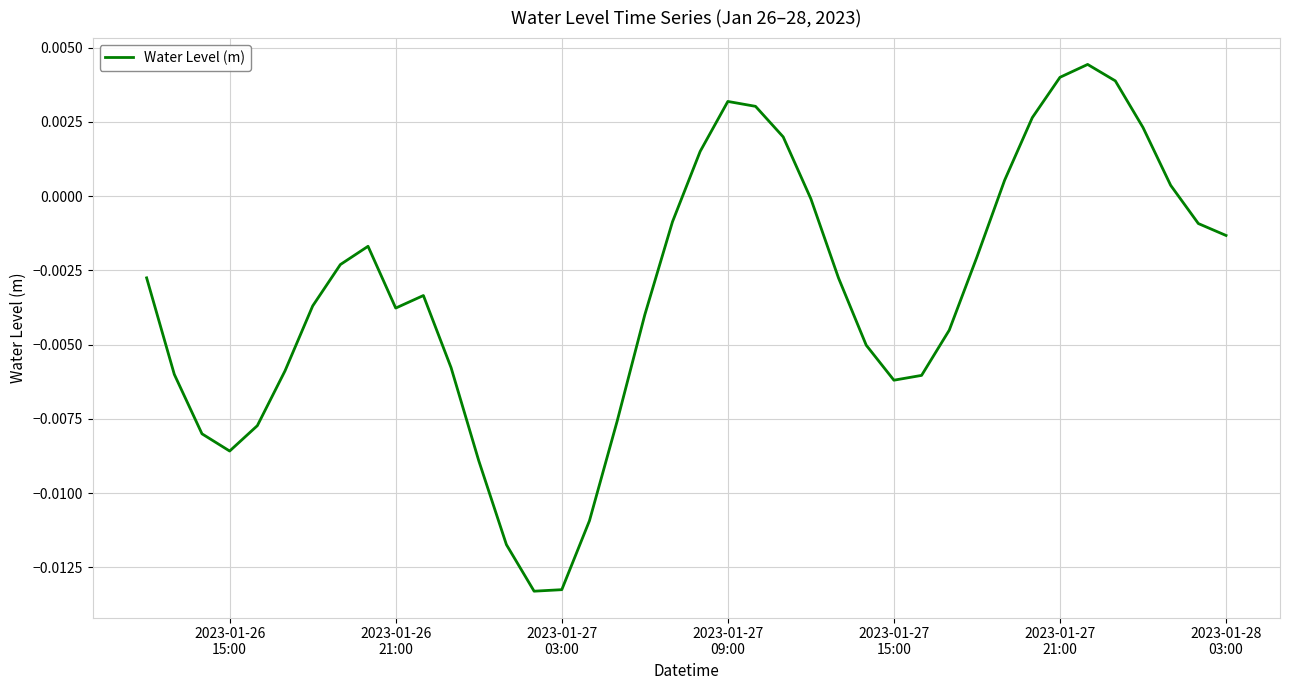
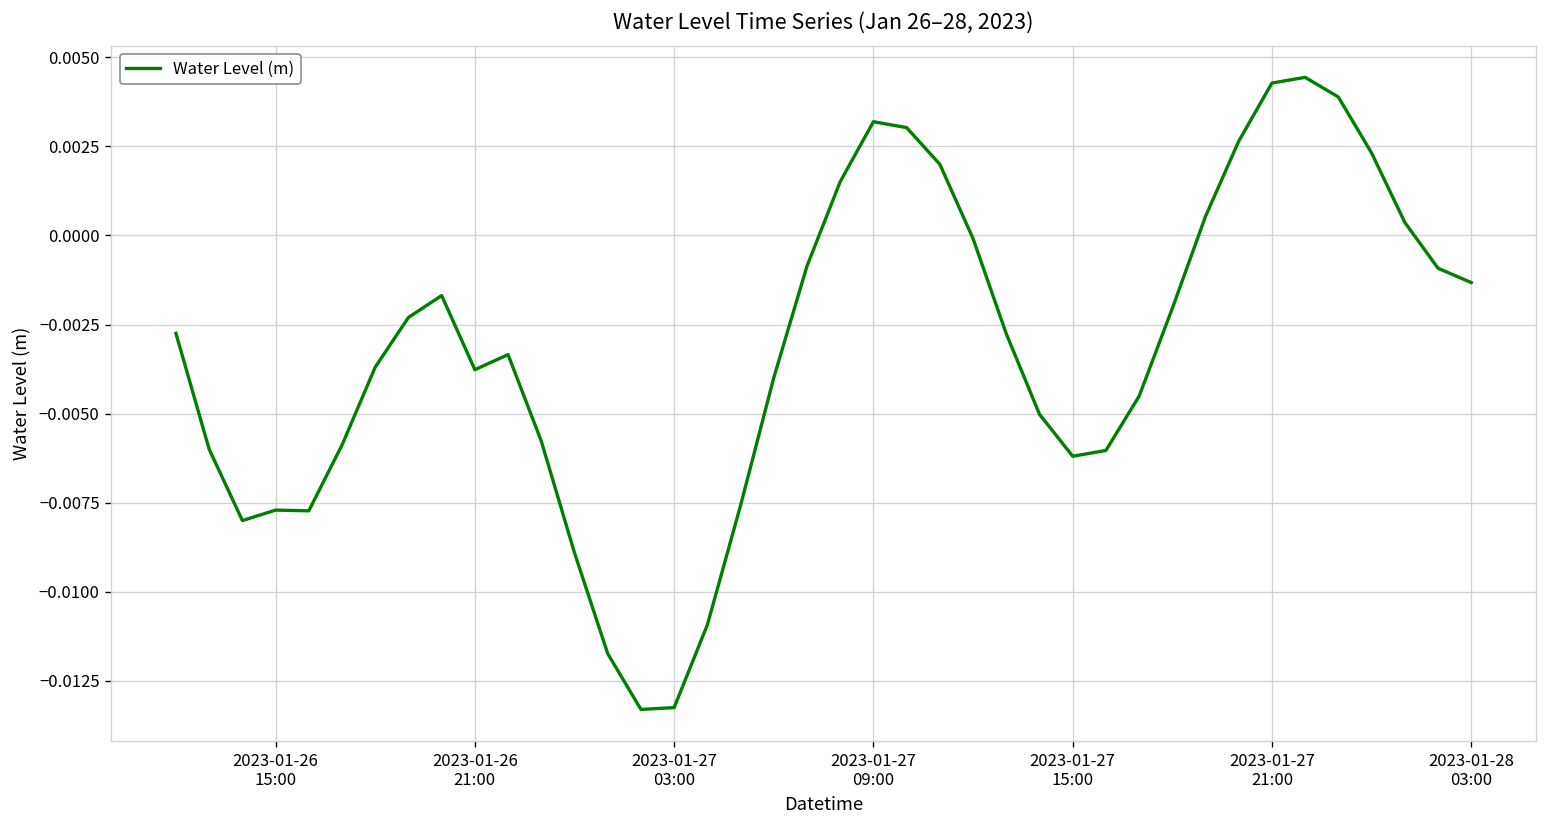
2023-01-26 15:00: -0.0086 -> -0.0077
2023-01-27 21:00: 0.0040 -> 0.0043
